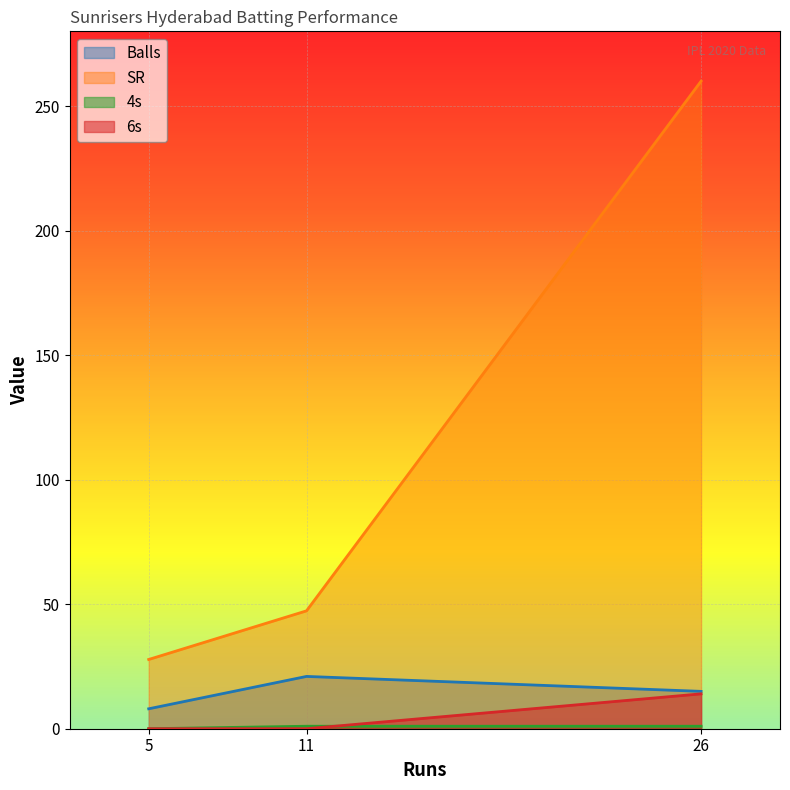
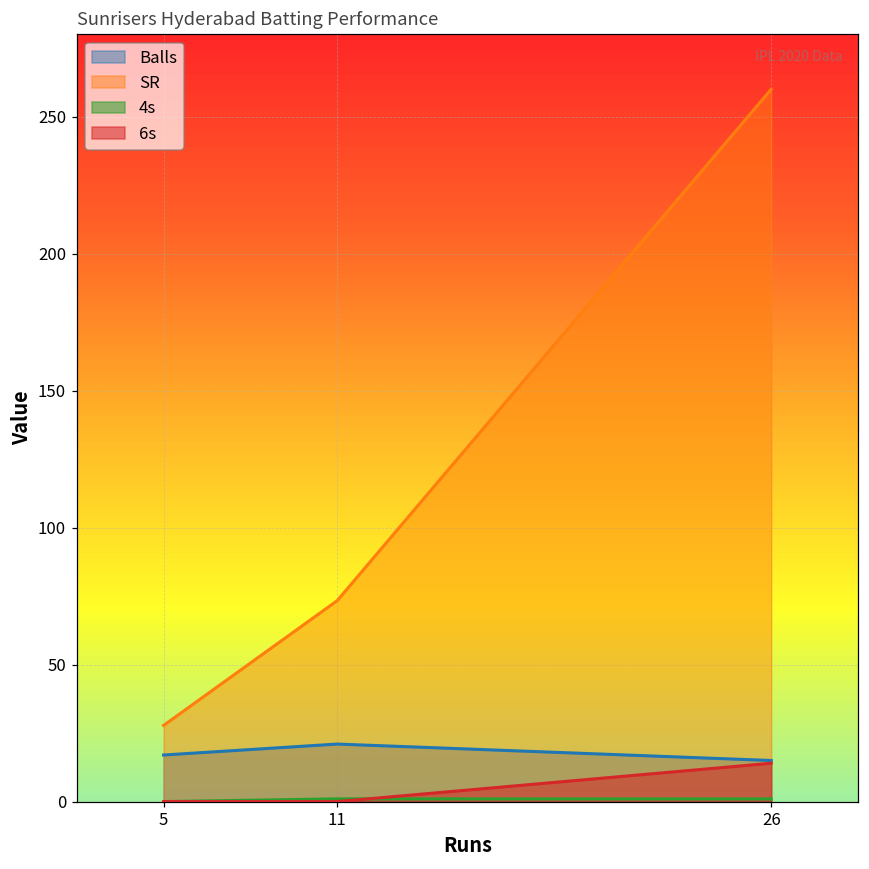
Balls, 5: 8 -> 17
SR, 11: 47 -> 73
